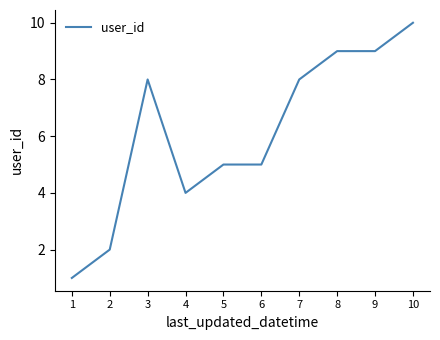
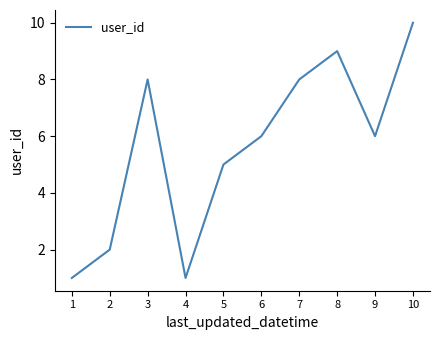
4: 4 -> 1
6: 5 -> 6
9: 9 -> 6
